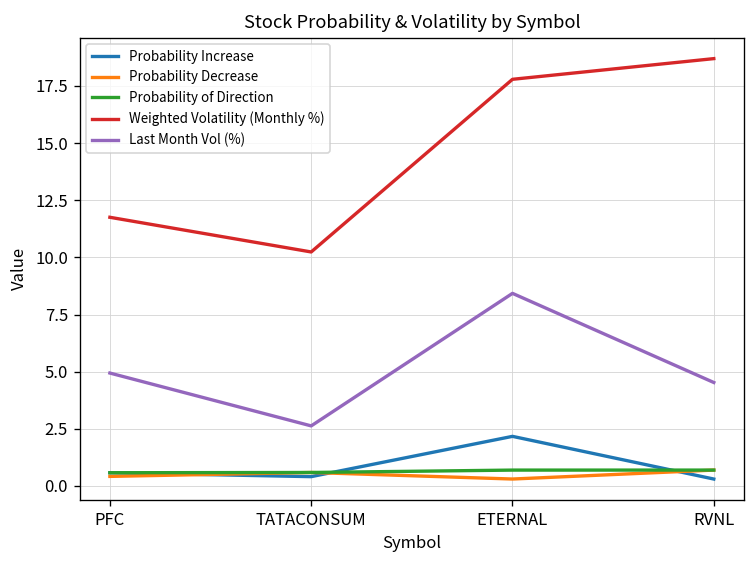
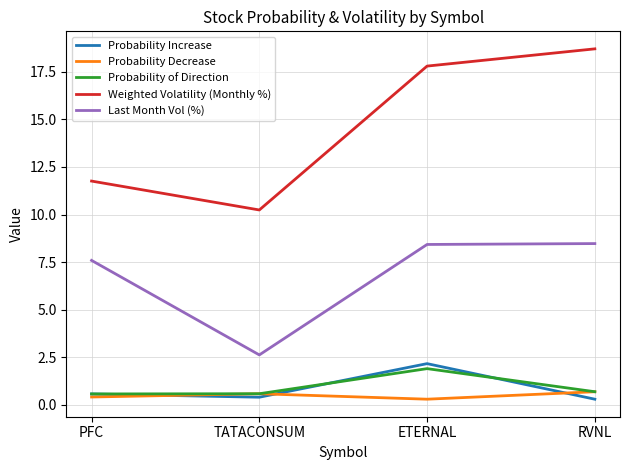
Last Month Vol (%), PFC: 4.9 -> 7.6
Probability of Direction, ETERNAL: 0.7 -> 1.9
Last Month Vol (%), RVNL: 4.5 -> 8.5
